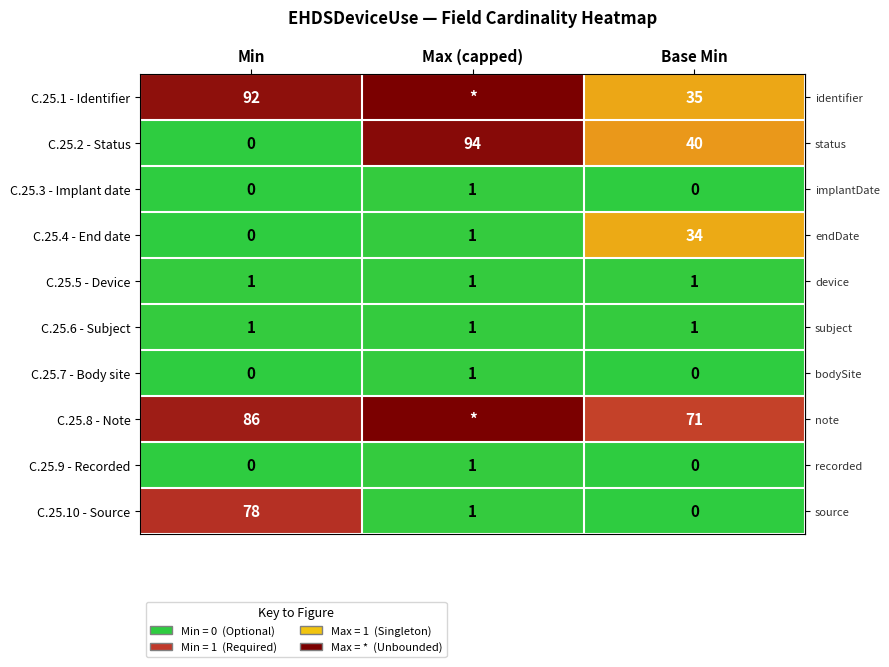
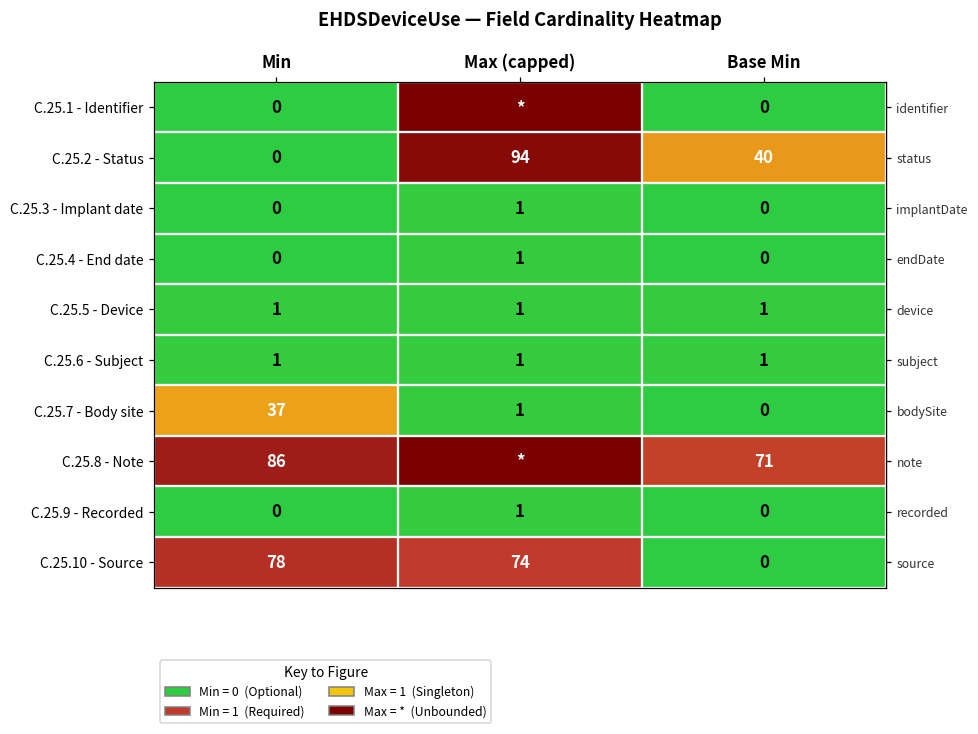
C.25.1 - Identifier, Min: 92 -> 0
C.25.1 - Identifier, Base Min: 35 -> 0
C.25.4 - End date, Base Min: 34 -> 0
C.25.7 - Body site, Min: 0 -> 37
C.25.10 - Source, Max (capped): 1 -> 74
